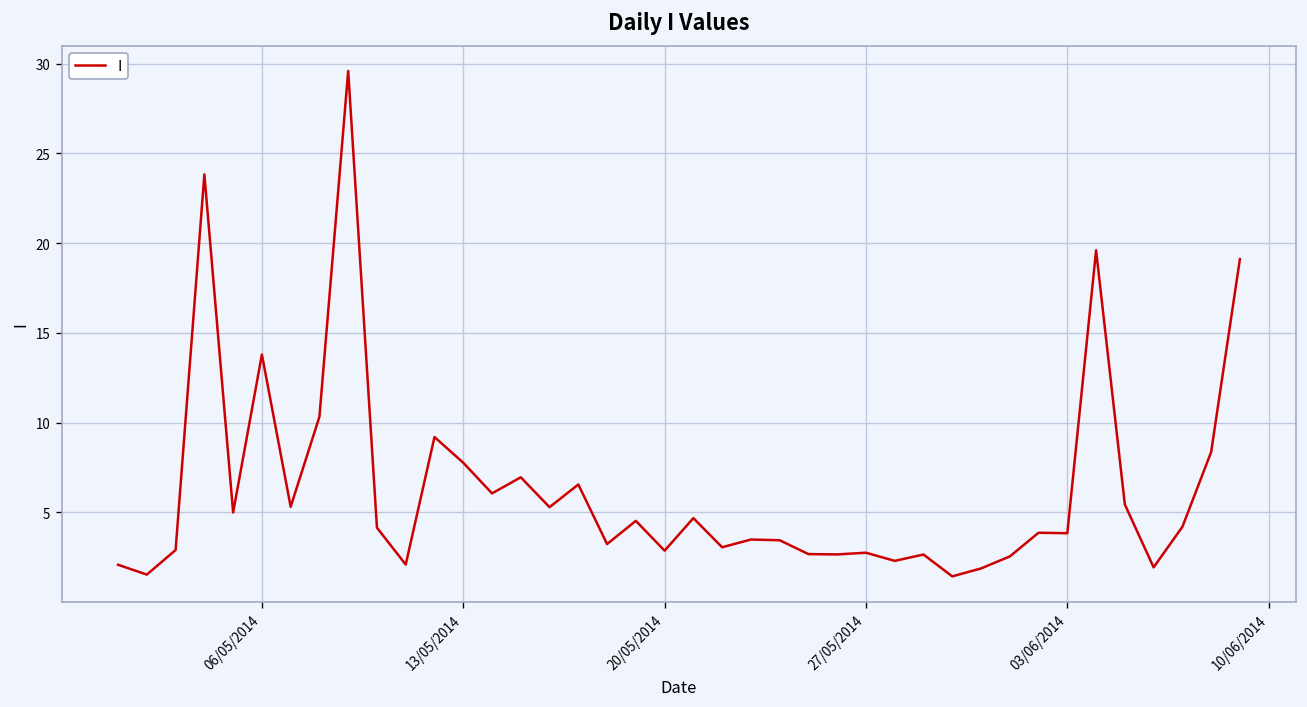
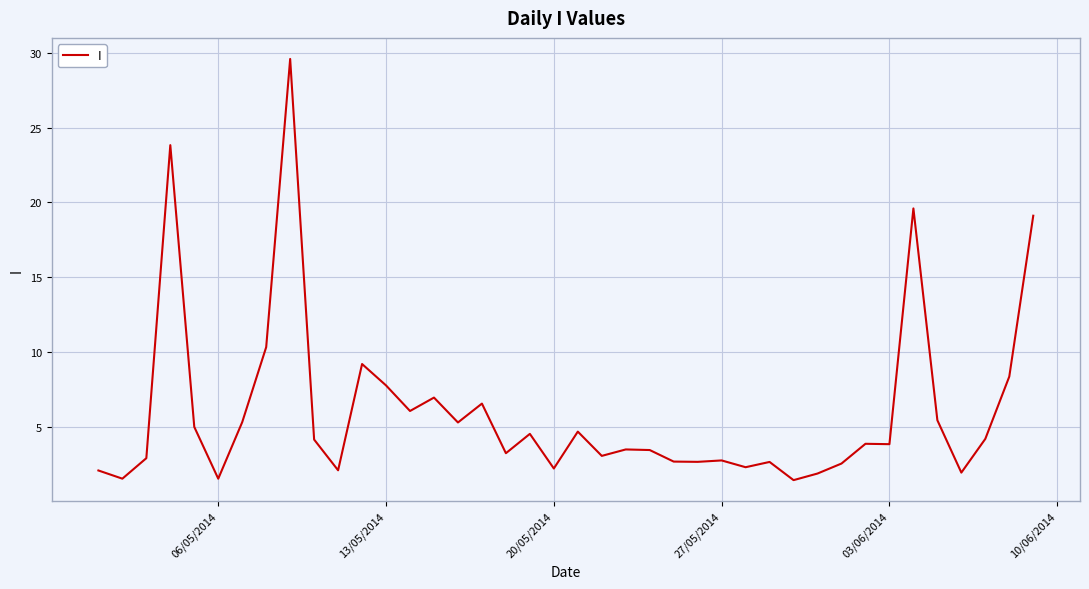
06/05/2014: 13.8 -> 1.5
20/05/2014: 2.9 -> 2.2
